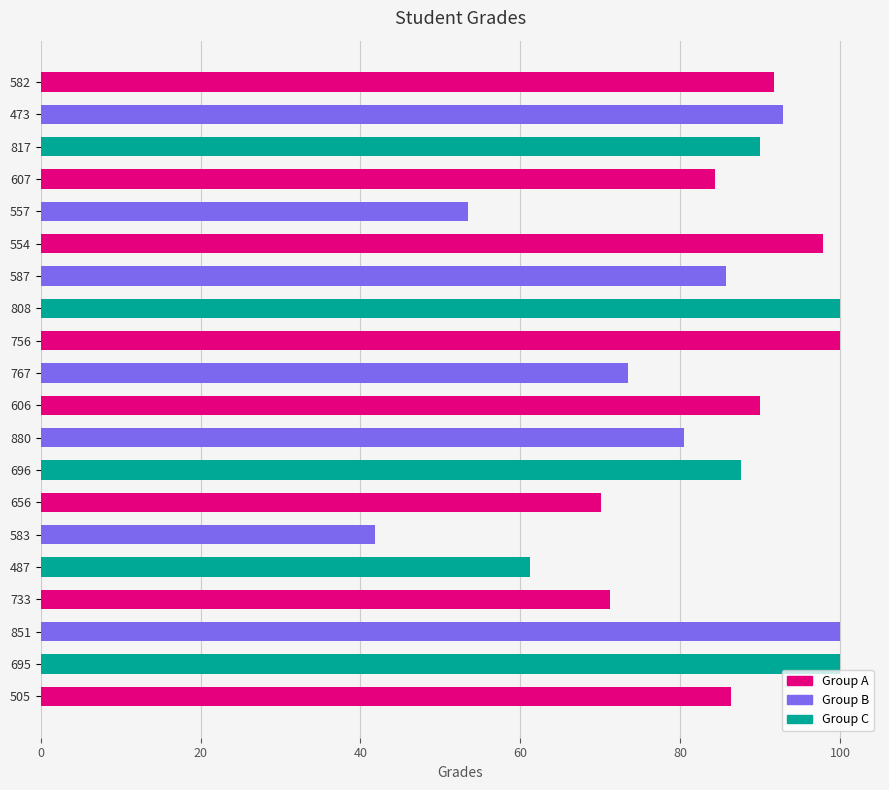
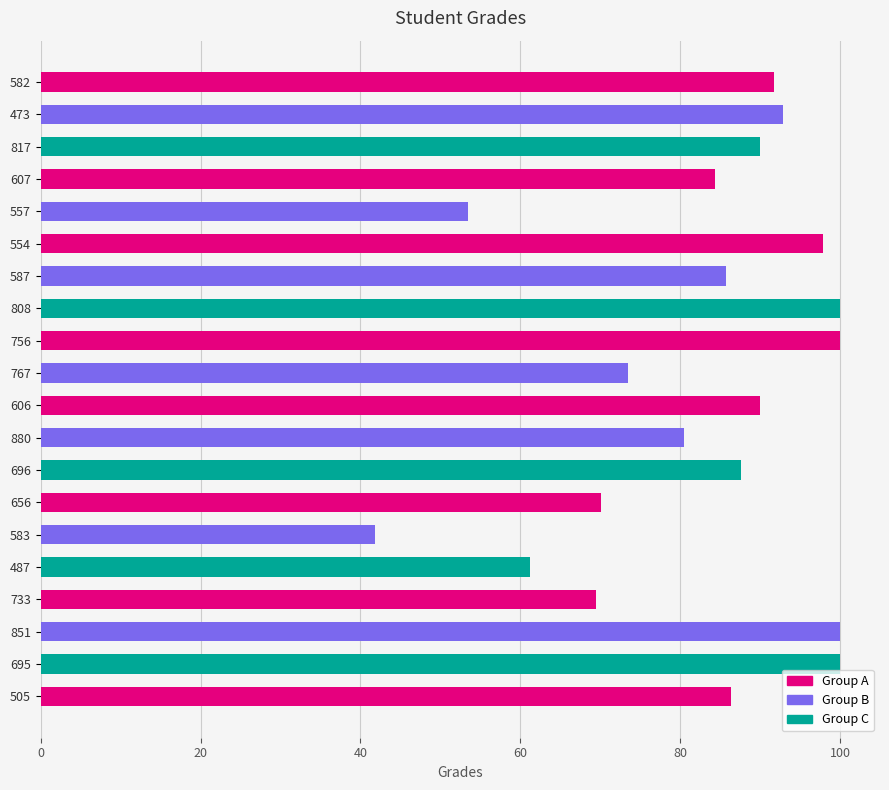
733: 71 -> 69
